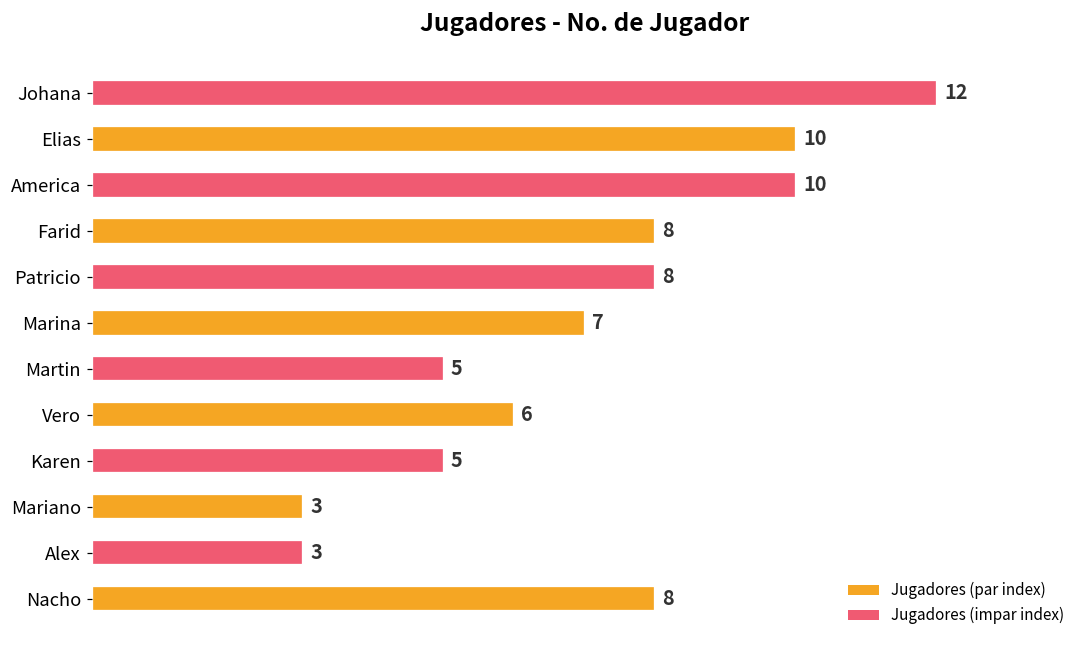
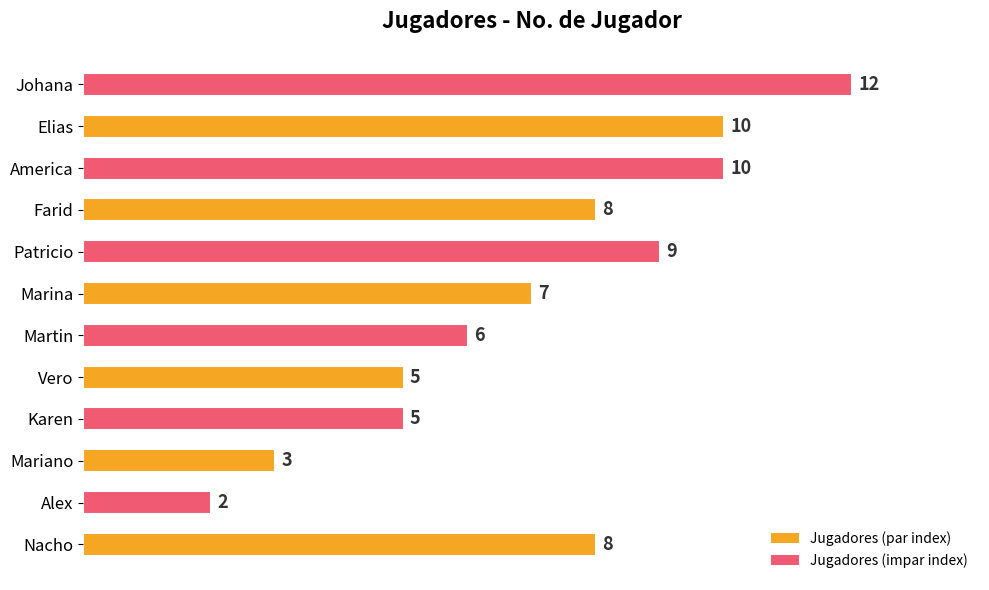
Patricio: 8 -> 9
Martin: 5 -> 6
Vero: 6 -> 5
Alex: 3 -> 2
